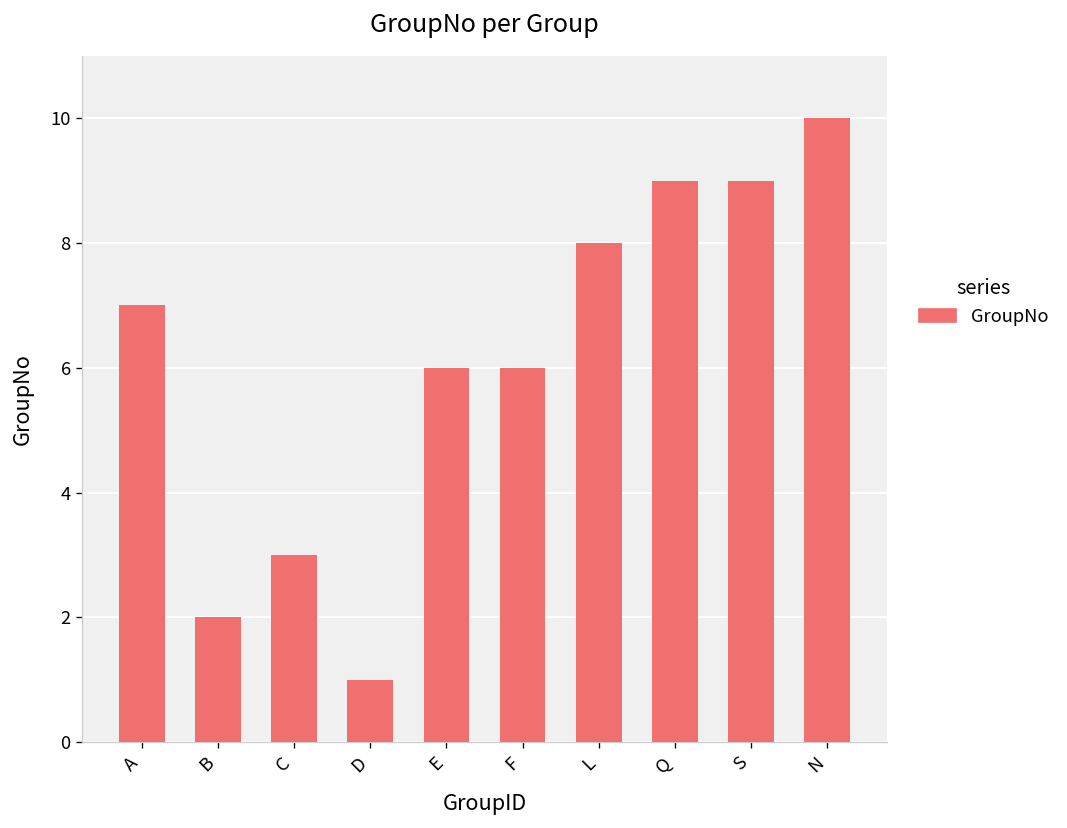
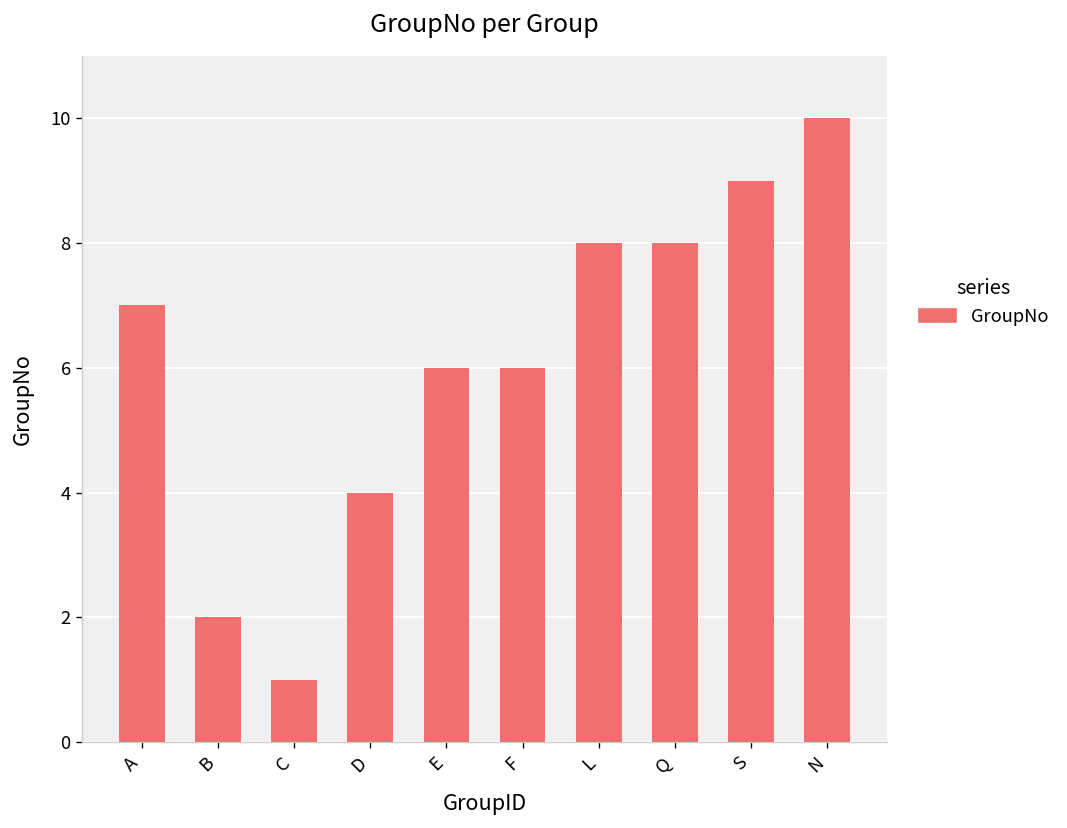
C: 3 -> 1
D: 1 -> 4
Q: 9 -> 8
